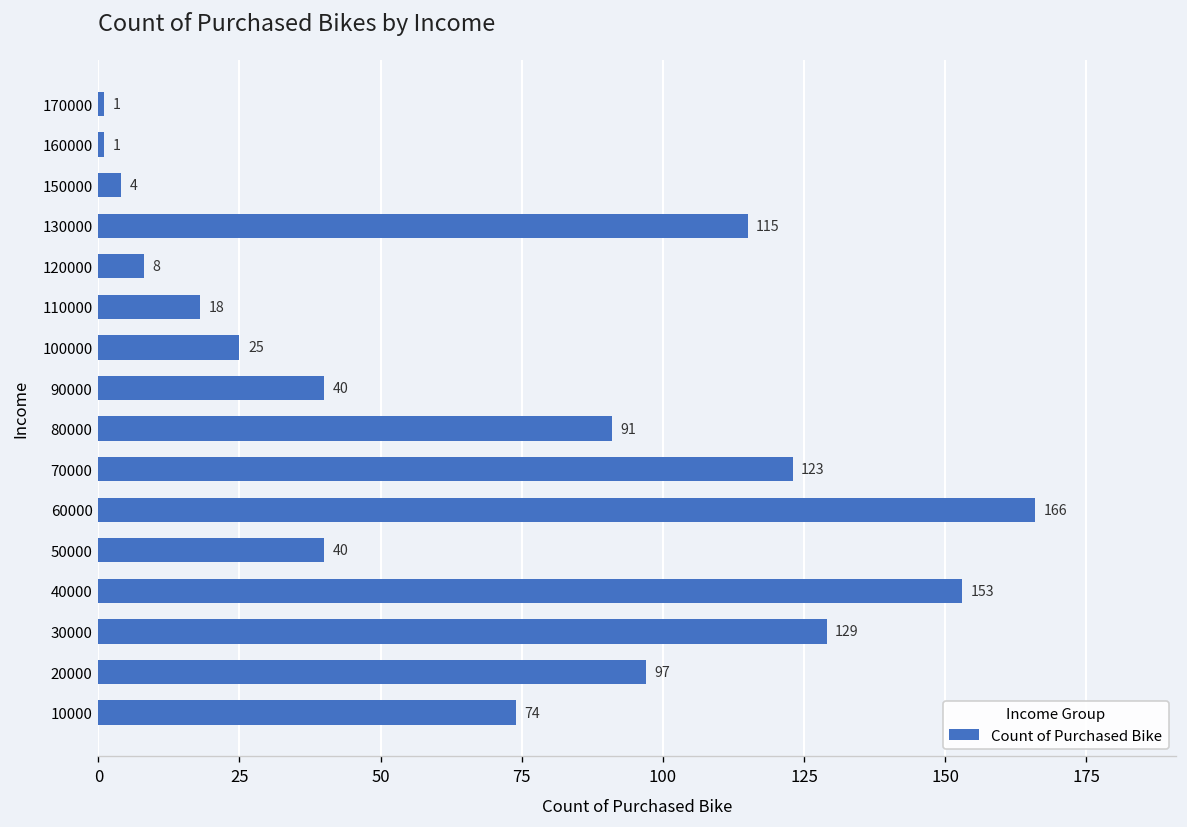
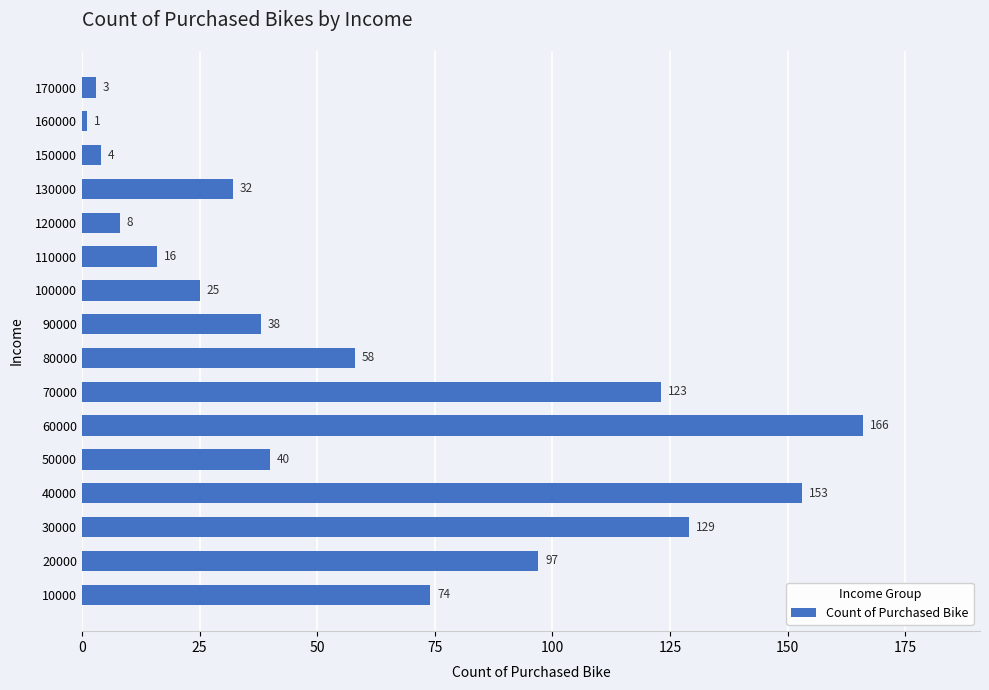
170000: 1 -> 3
130000: 115 -> 32
110000: 18 -> 16
90000: 40 -> 38
80000: 91 -> 58
